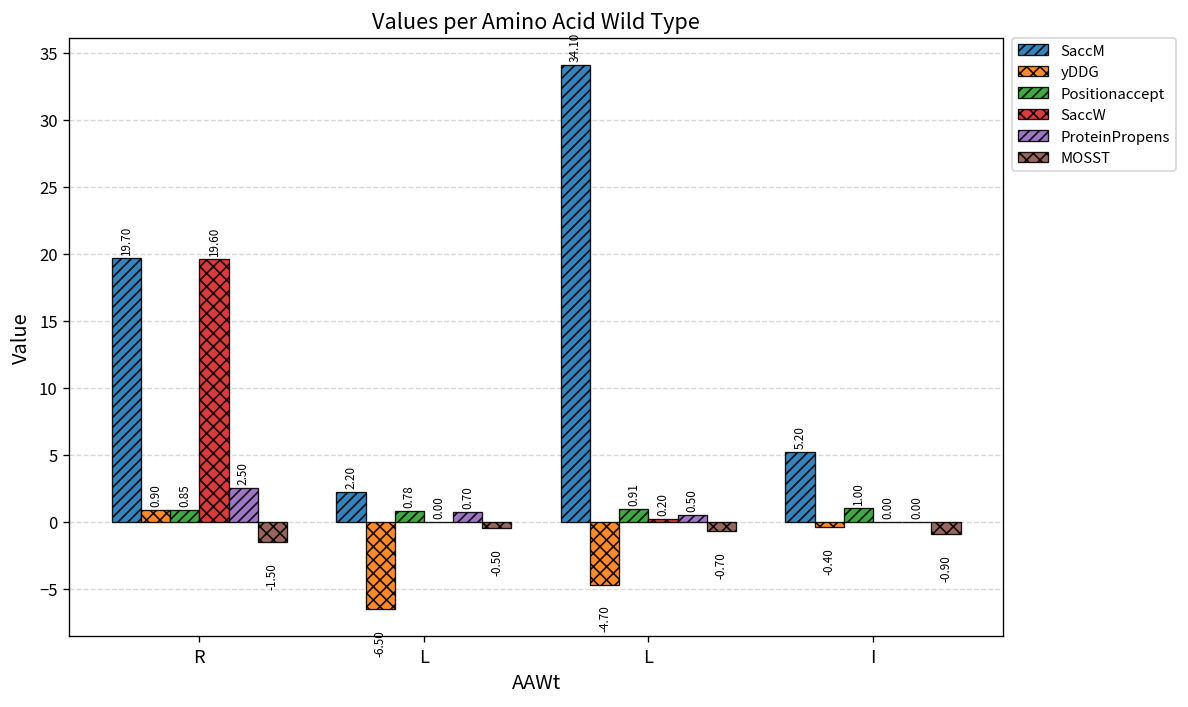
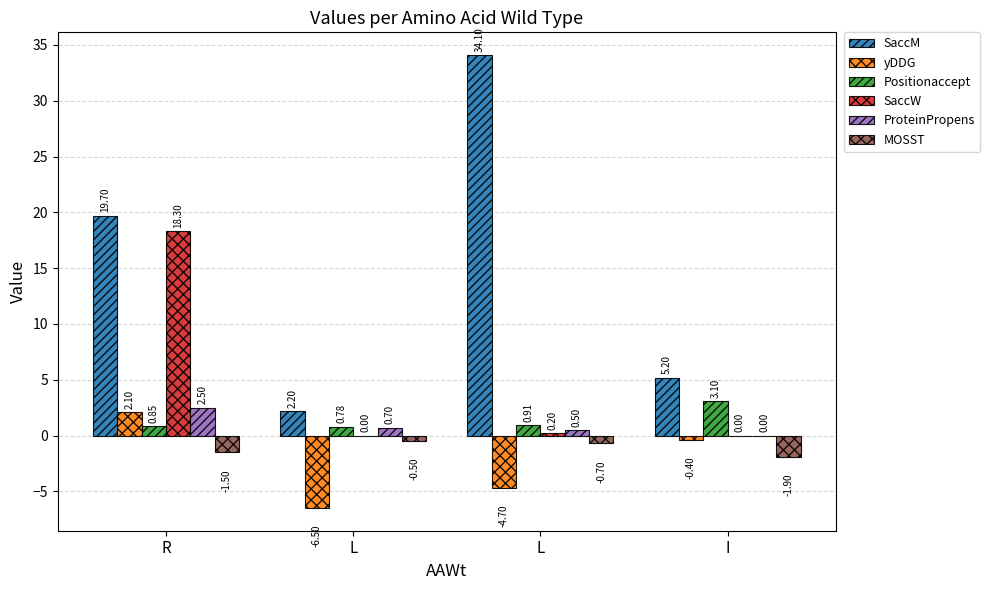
yDDG, R: 0.90 -> 2.10
SaccW, R: 19.60 -> 18.30
Positionaccept, I: 1.00 -> 3.10
MOSST, I: -0.90 -> -1.90
